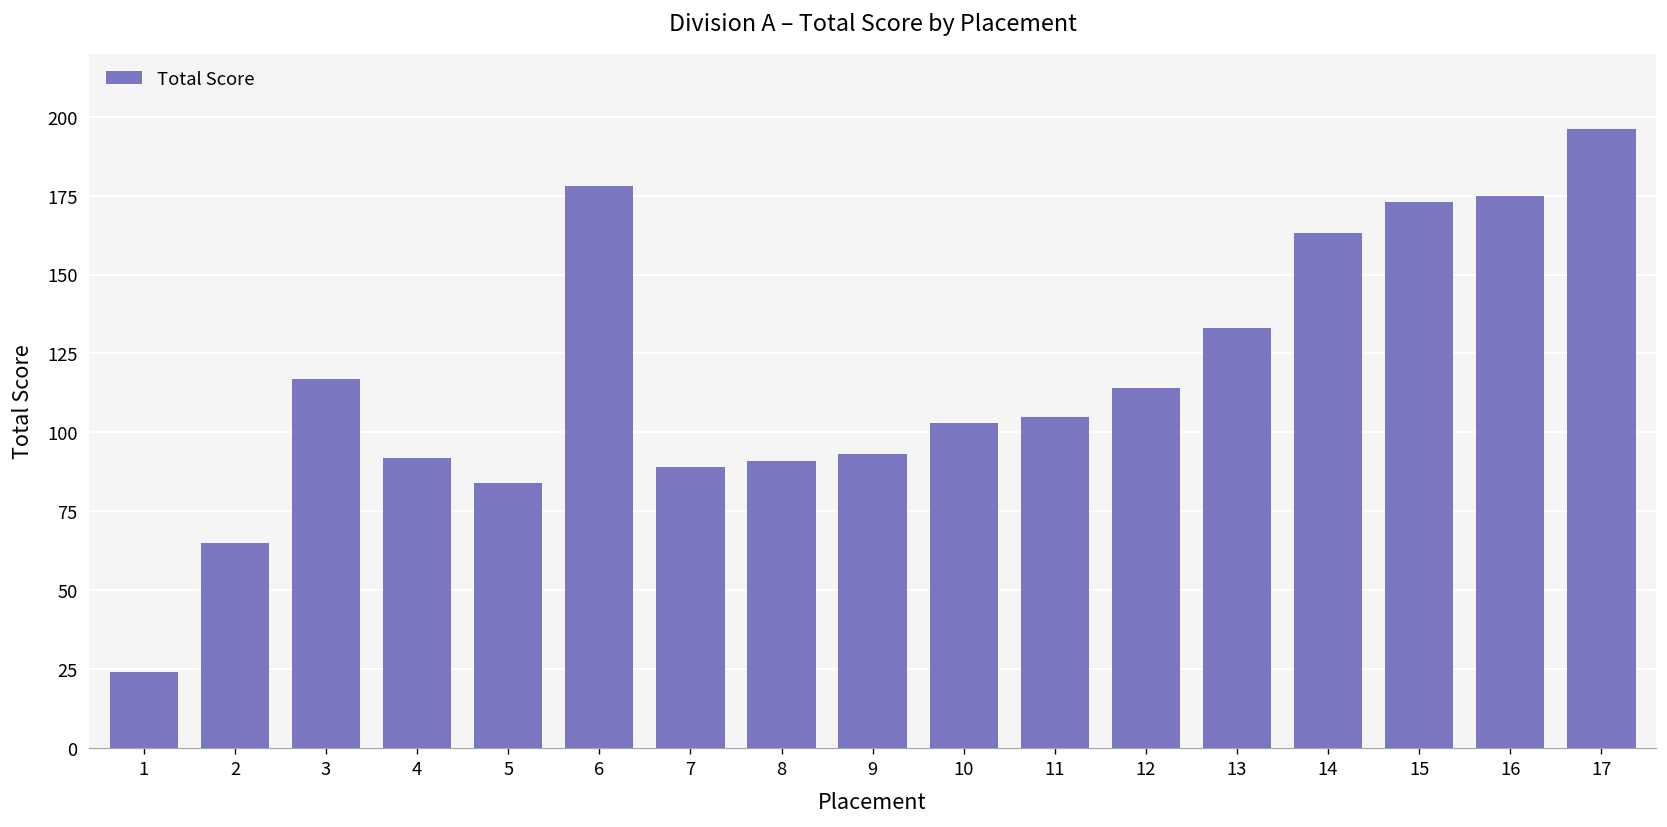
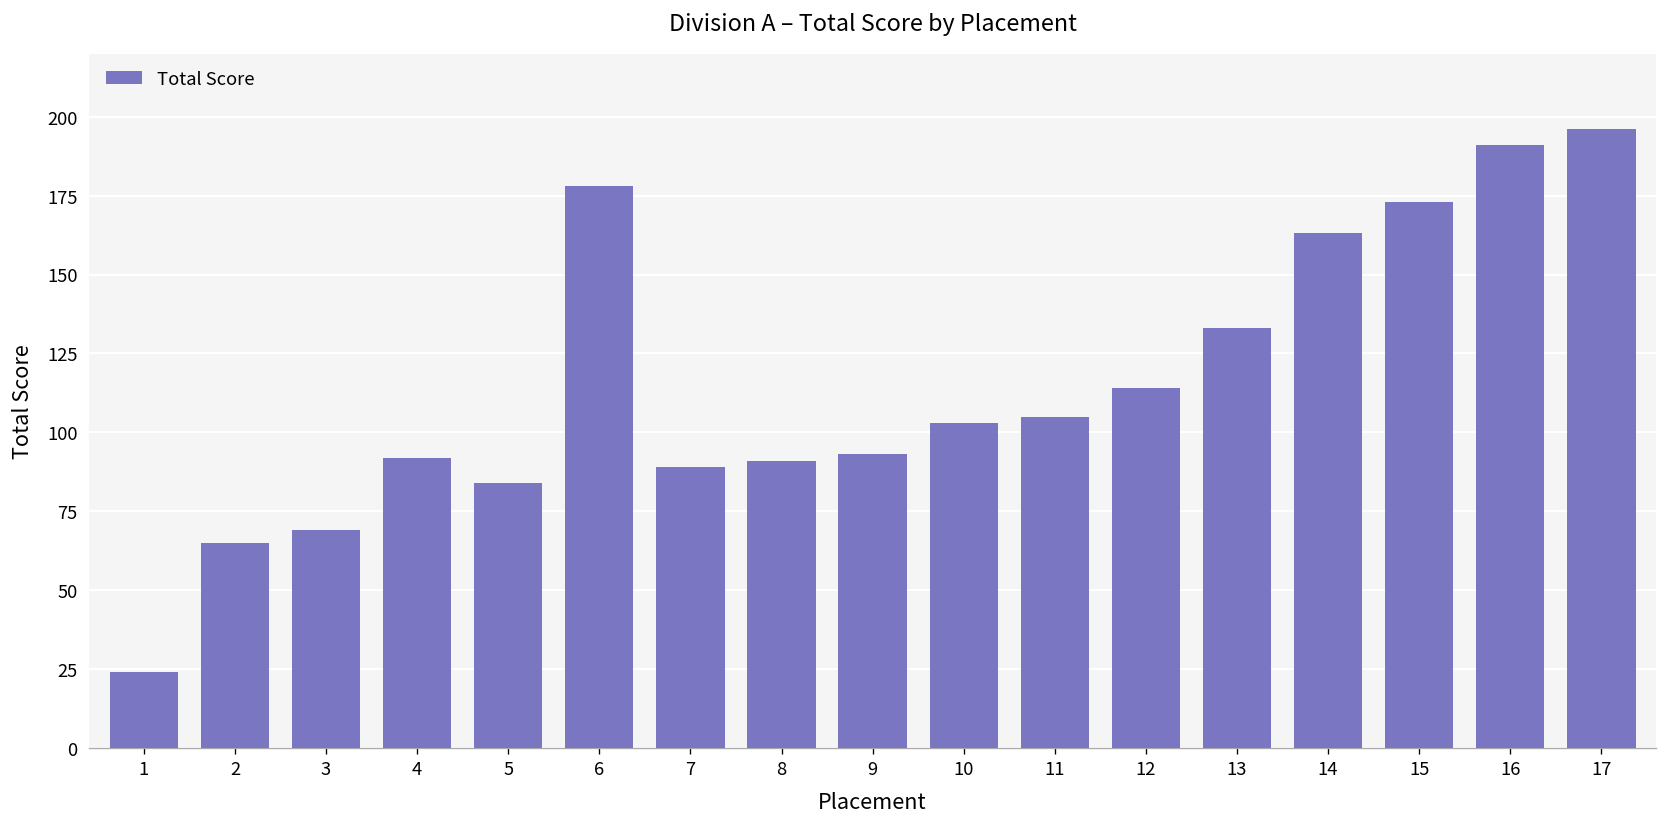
3: 117 -> 69
16: 175 -> 191
